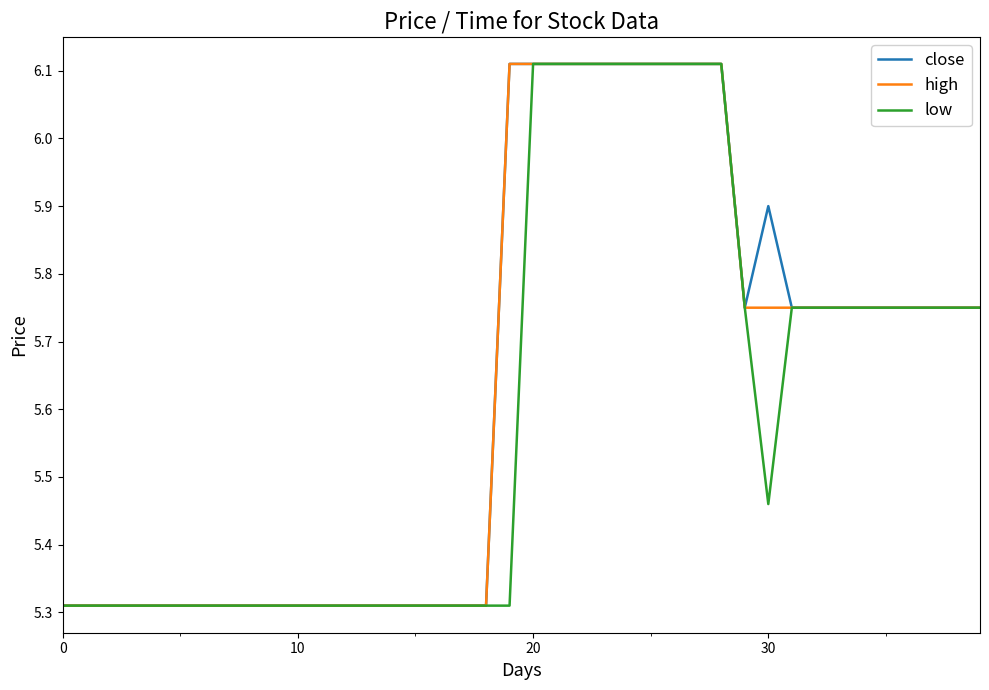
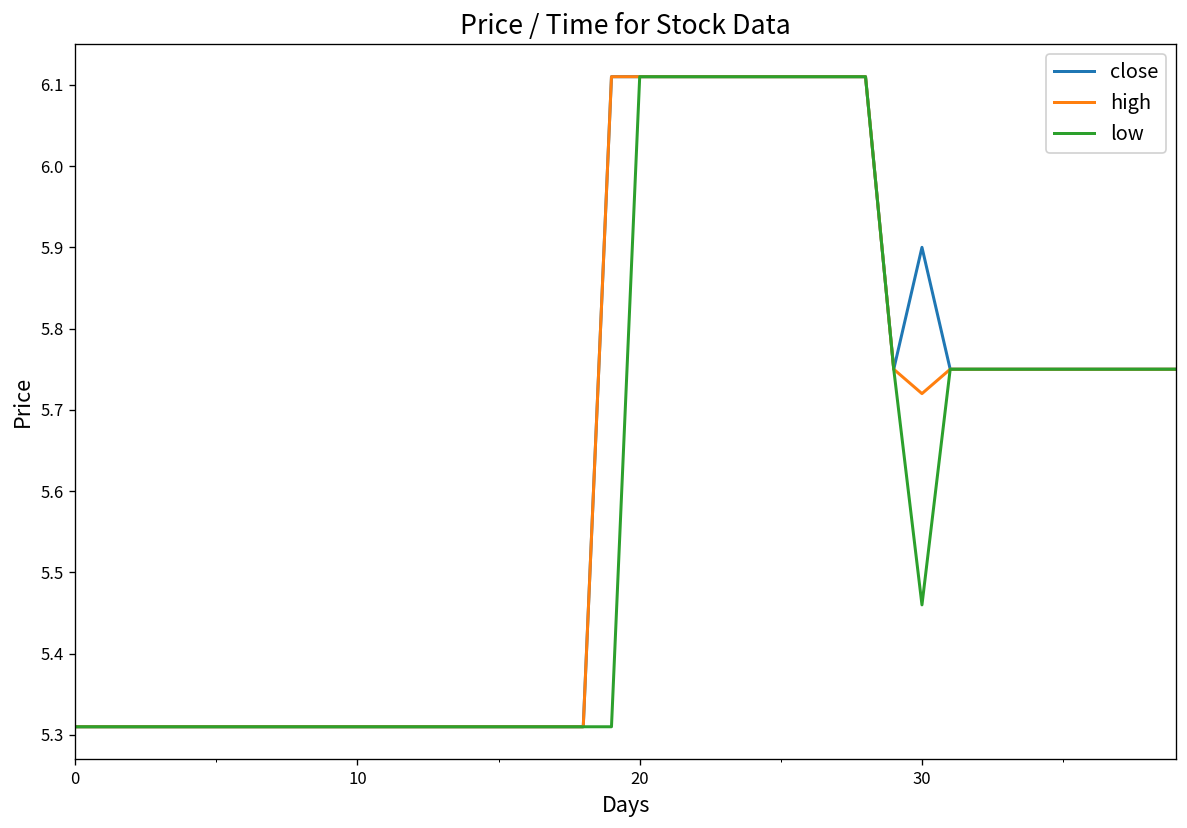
high, 30: 5.75 -> 5.72
